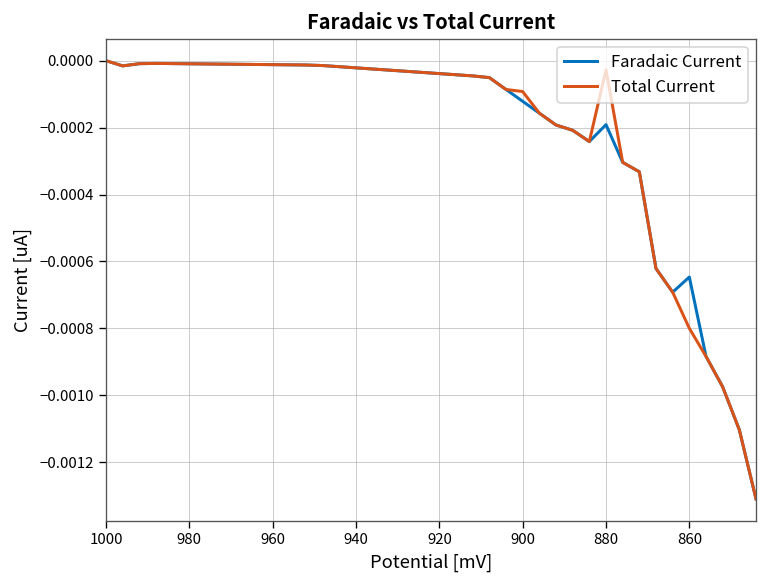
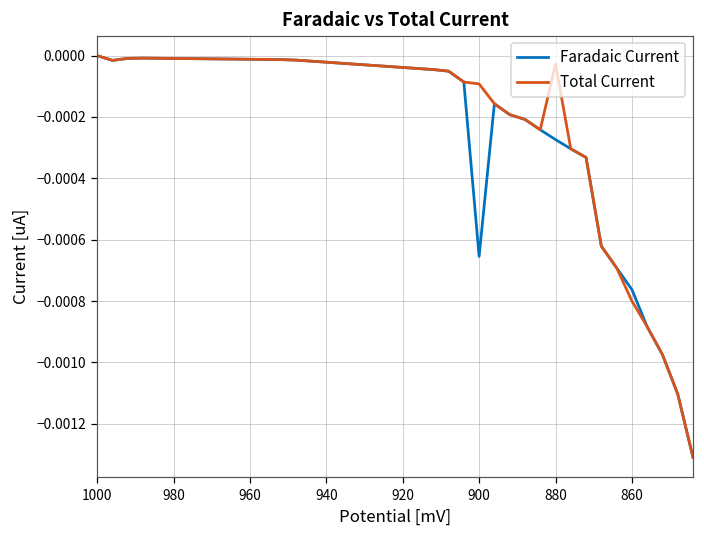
Faradaic Current, 900: -0.00012 -> -0.00065
Faradaic Current, 880: -0.00019 -> -0.00027
Faradaic Current, 860: -0.00065 -> -0.00076
